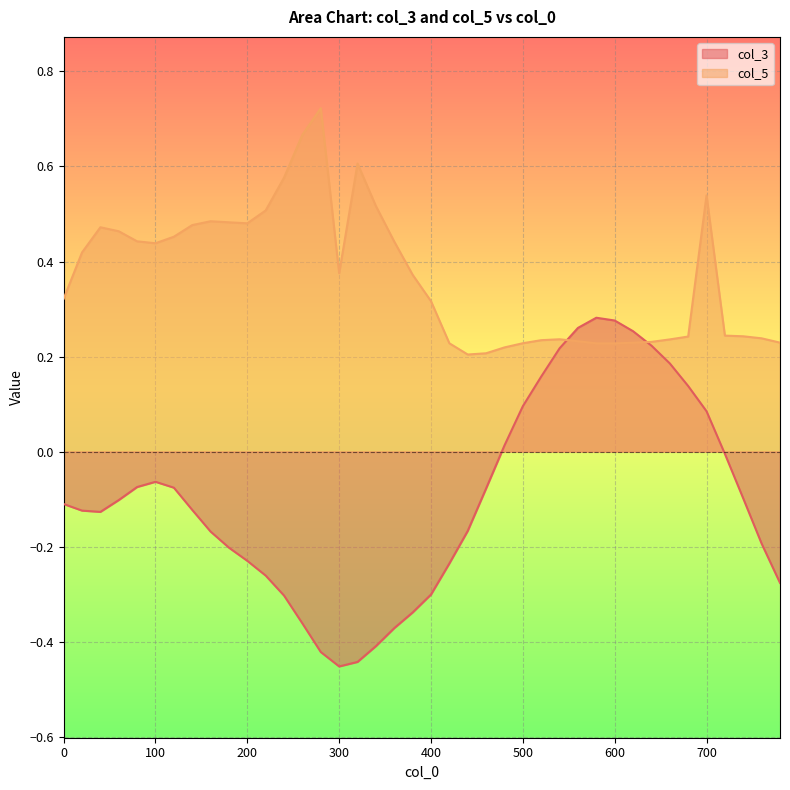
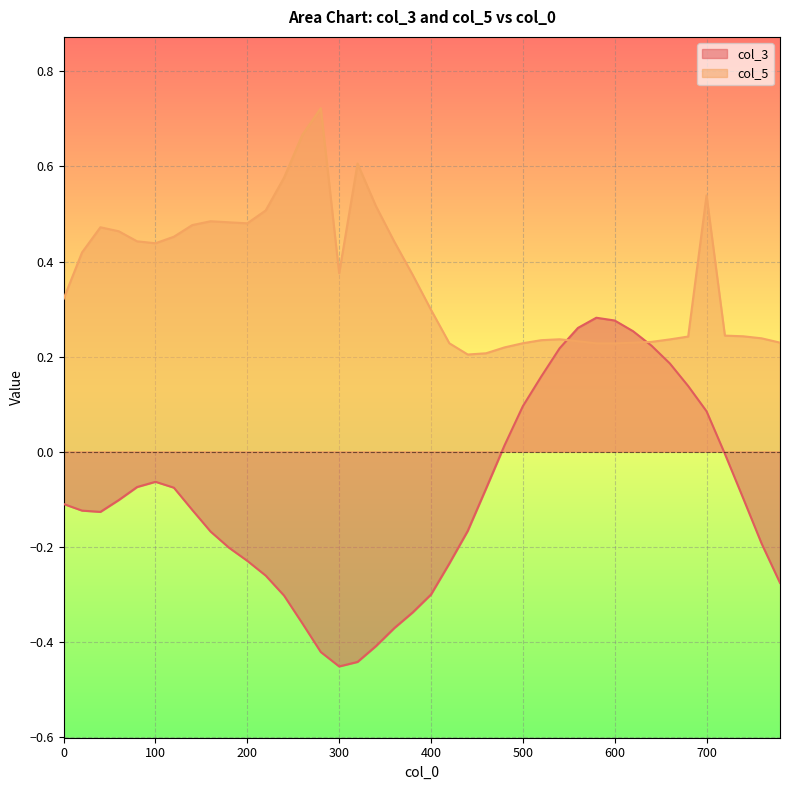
col_5, 400: 0.32 -> 0.30
